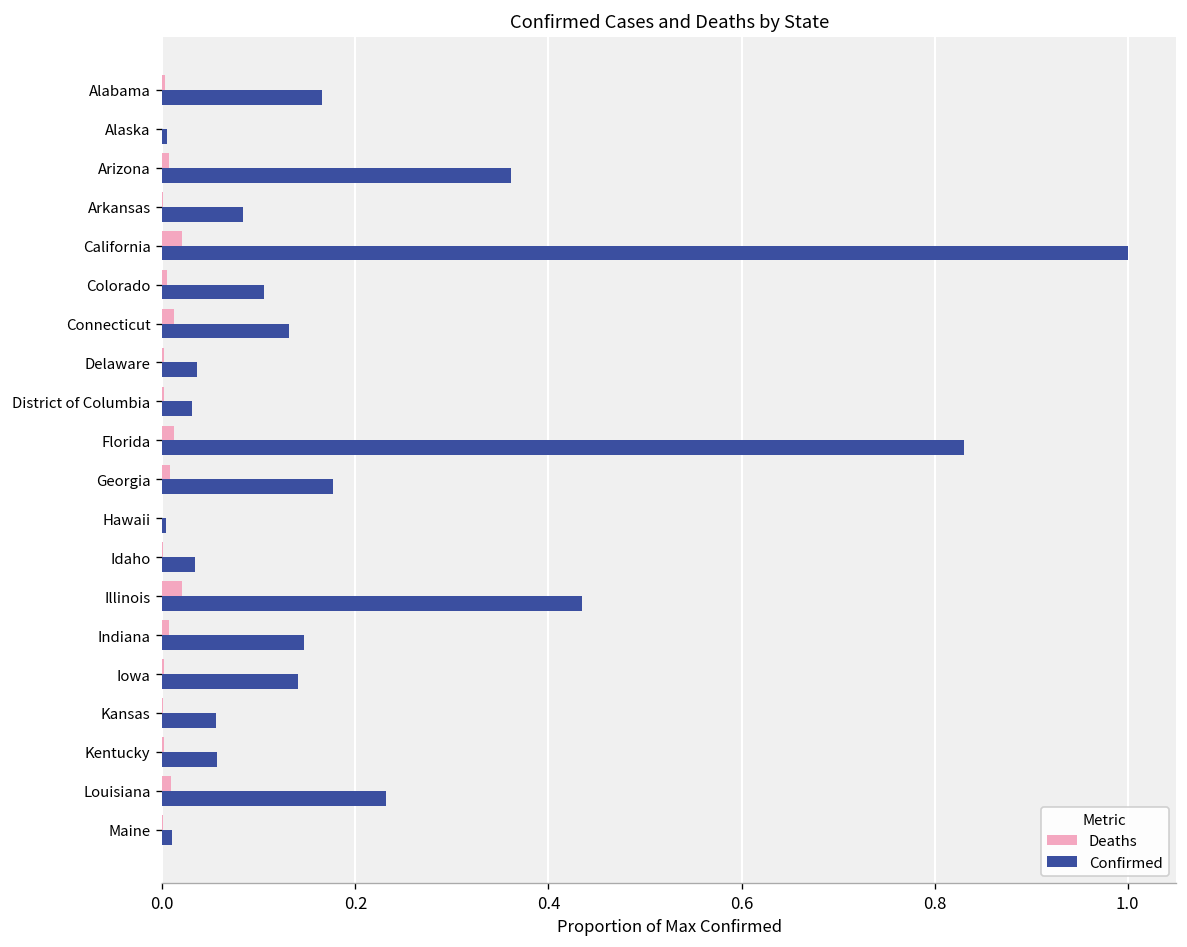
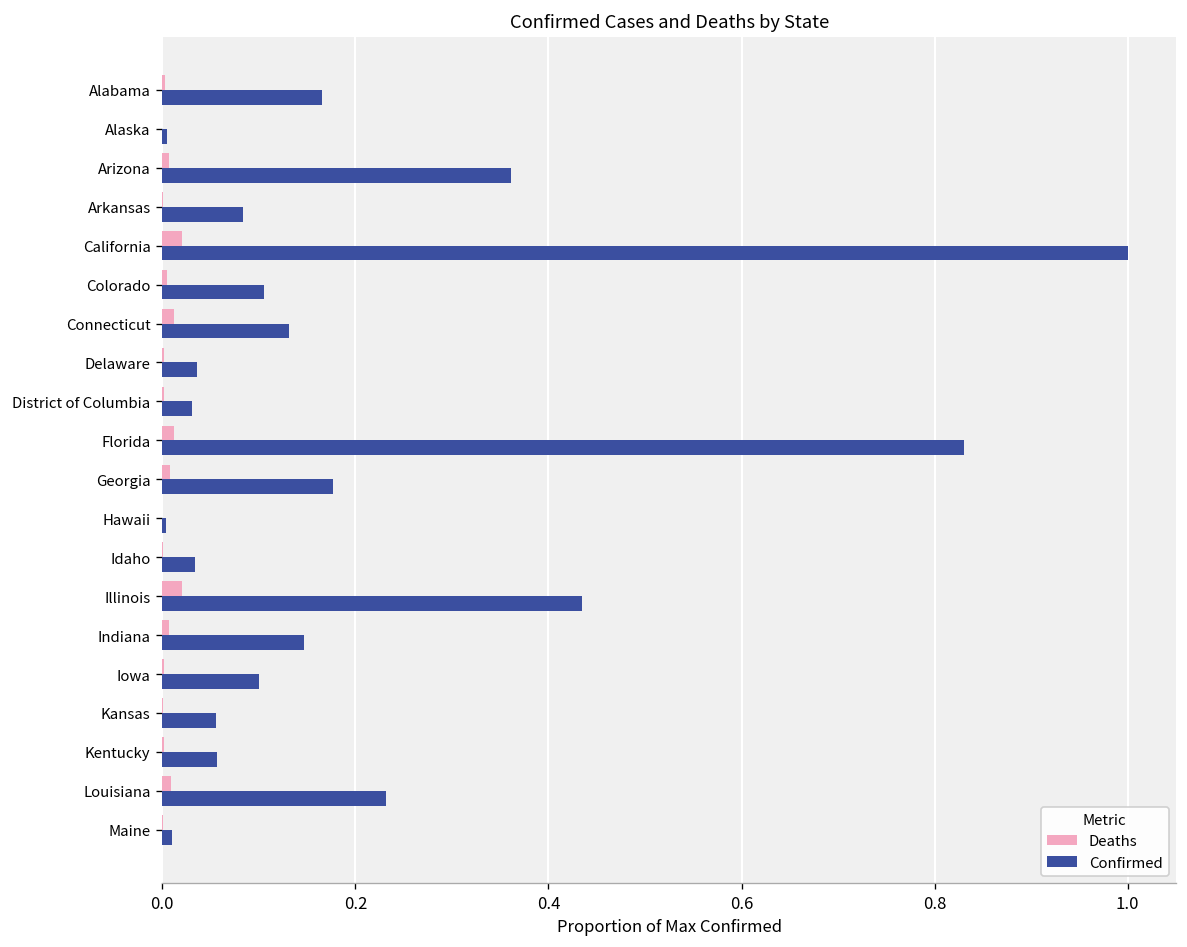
Confirmed, Iowa: 0.14 -> 0.10
